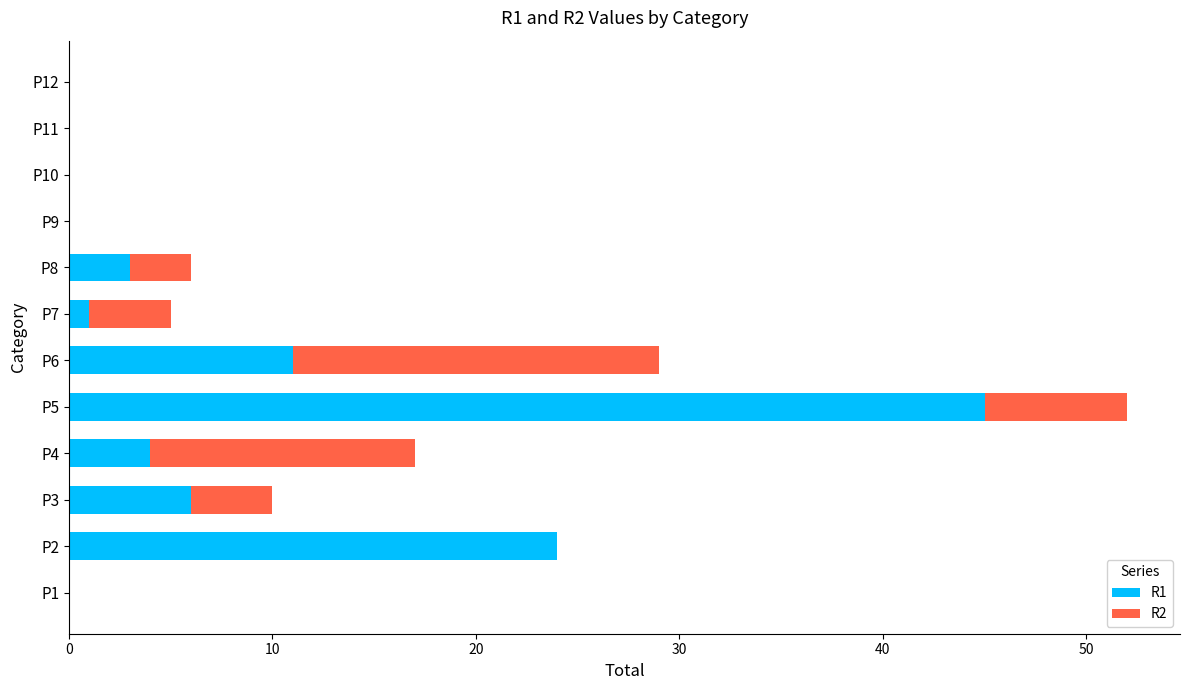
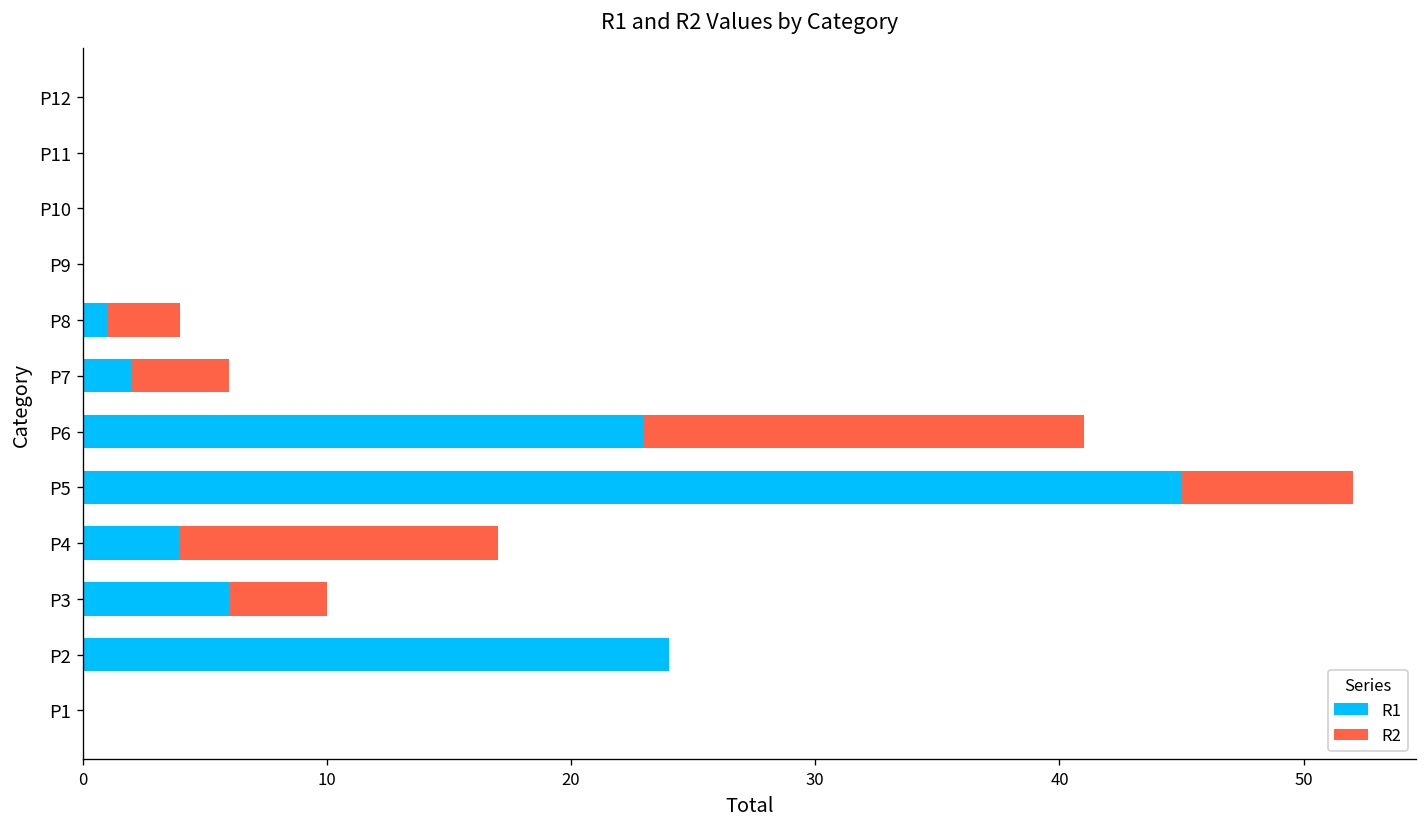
R1, P8: 3 -> 1
R1, P7: 1 -> 2
R1, P6: 11 -> 23
